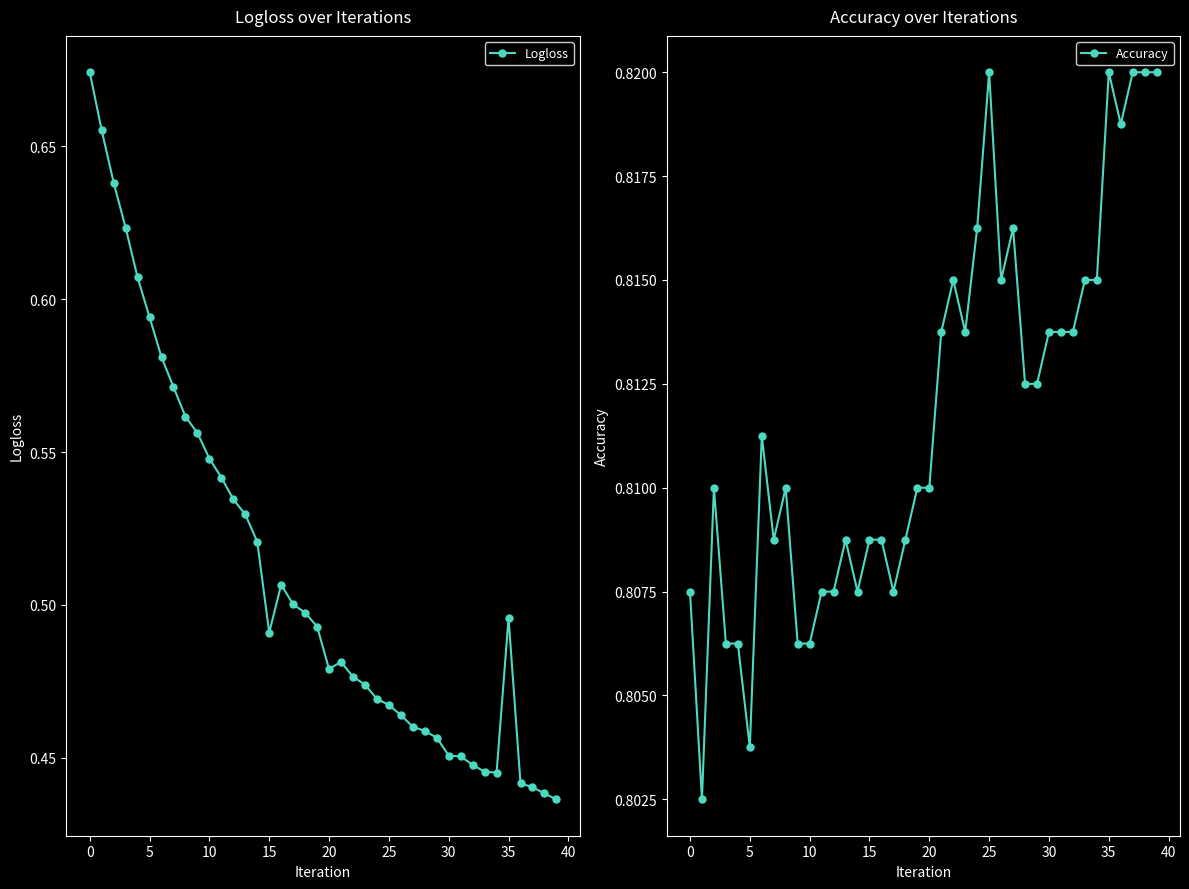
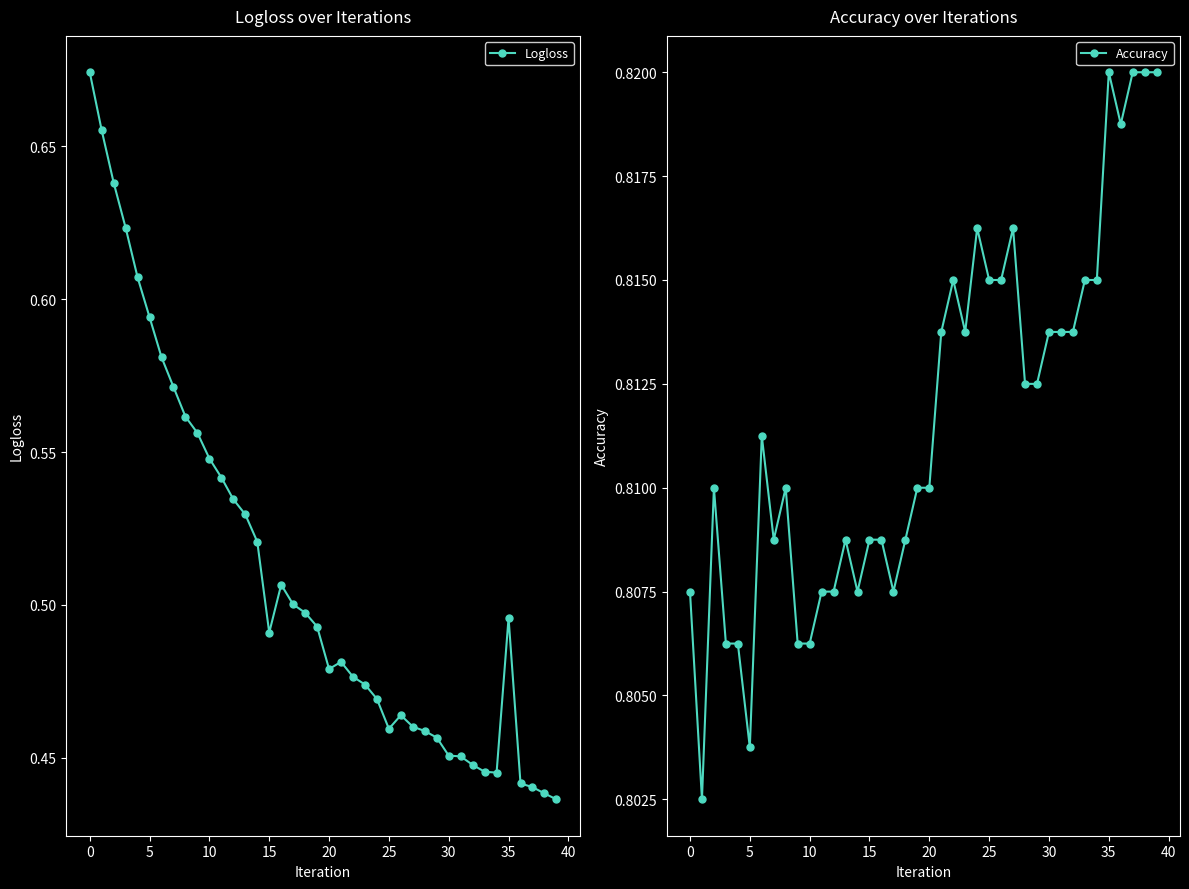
Logloss over Iterations, 25: 0.467 -> 0.460
Accuracy over Iterations, 25: 0.820 -> 0.815
